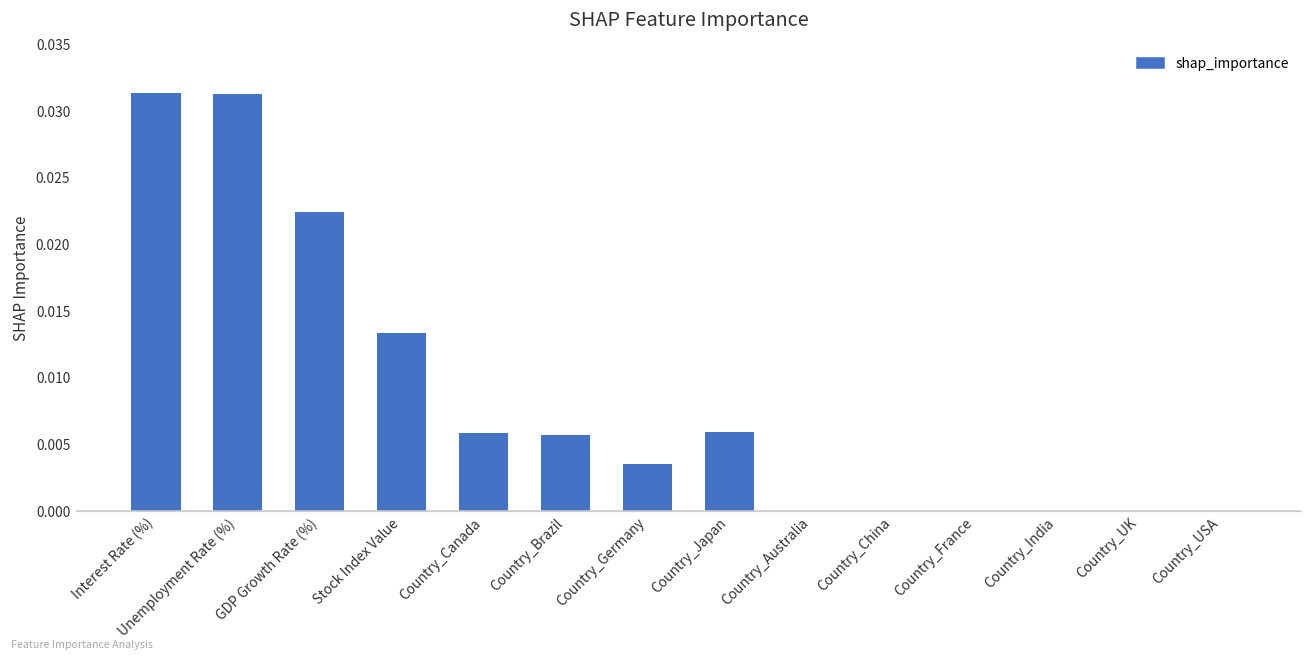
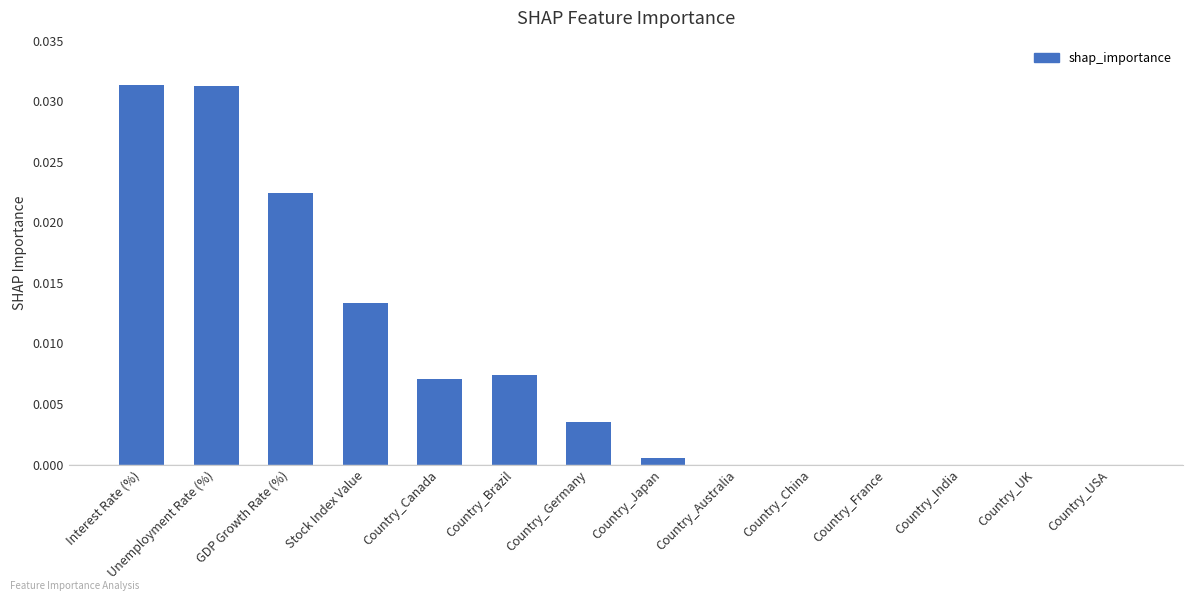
Country_Canada: 0.0058 -> 0.0070
Country_Brazil: 0.0057 -> 0.0074
Country_Japan: 0.0059 -> 0.0005
